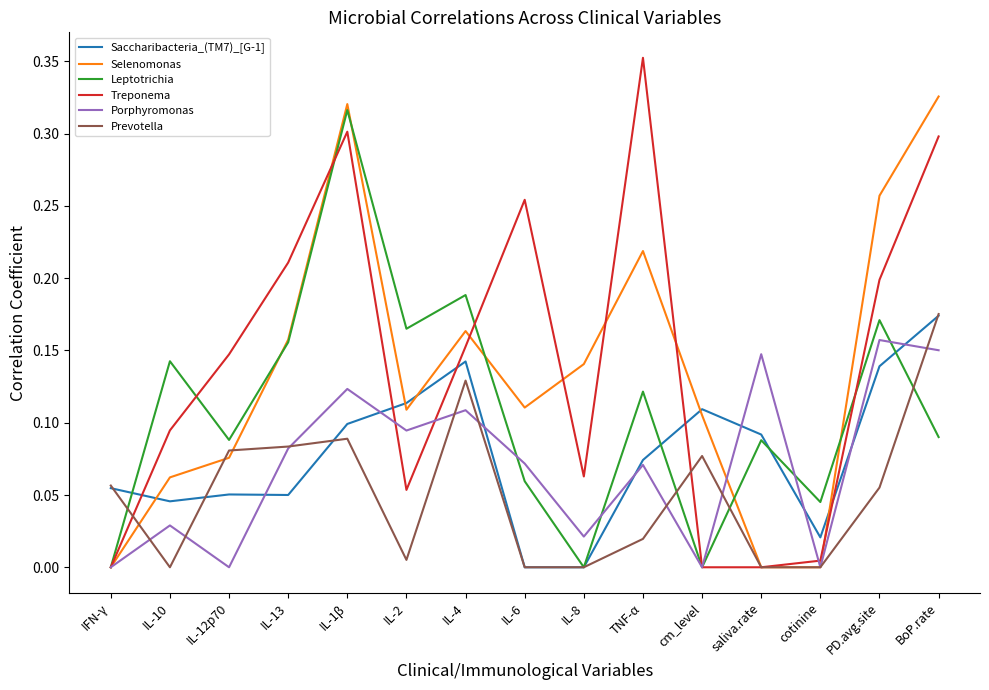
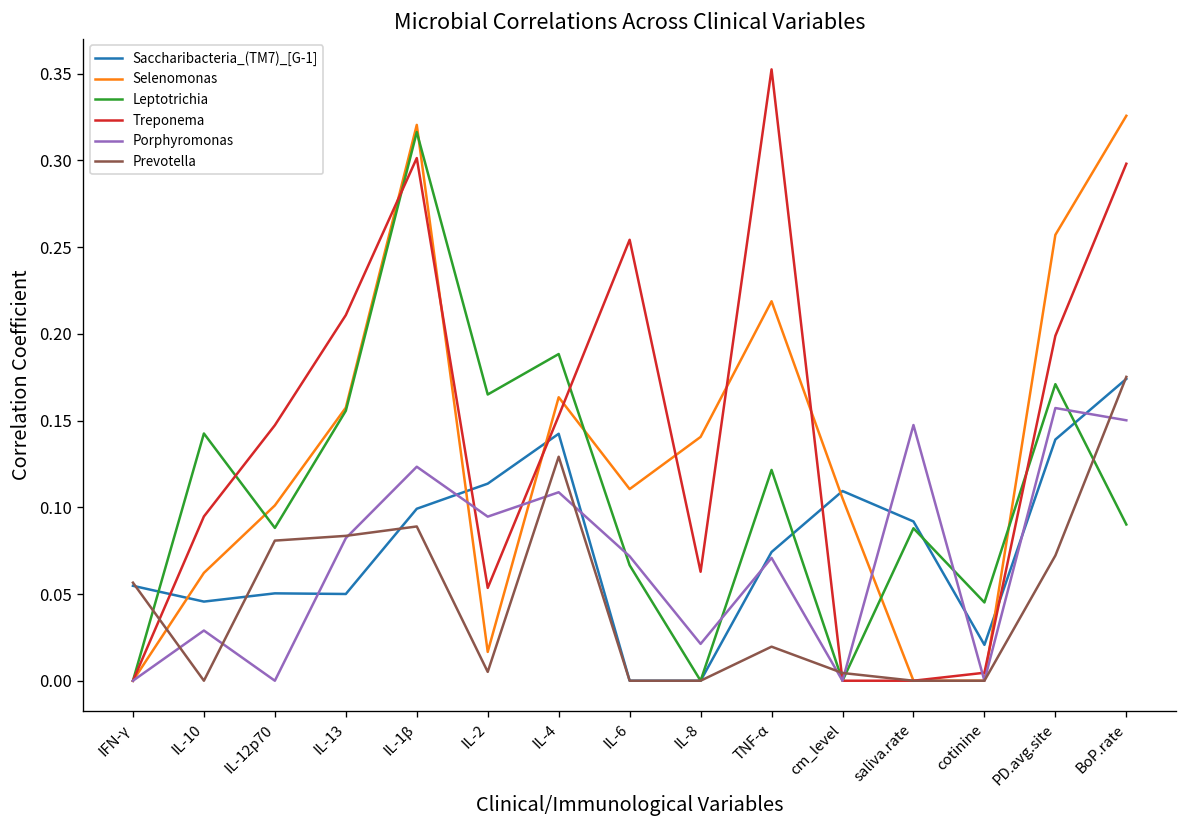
Selenomonas, IL-12p70: 0.076 -> 0.101
Selenomonas, IL-2: 0.109 -> 0.017
Leptotrichia, IL-6: 0.060 -> 0.067
Prevotella, cm_level: 0.077 -> 0.004
Prevotella, PD.avg.site: 0.055 -> 0.072
